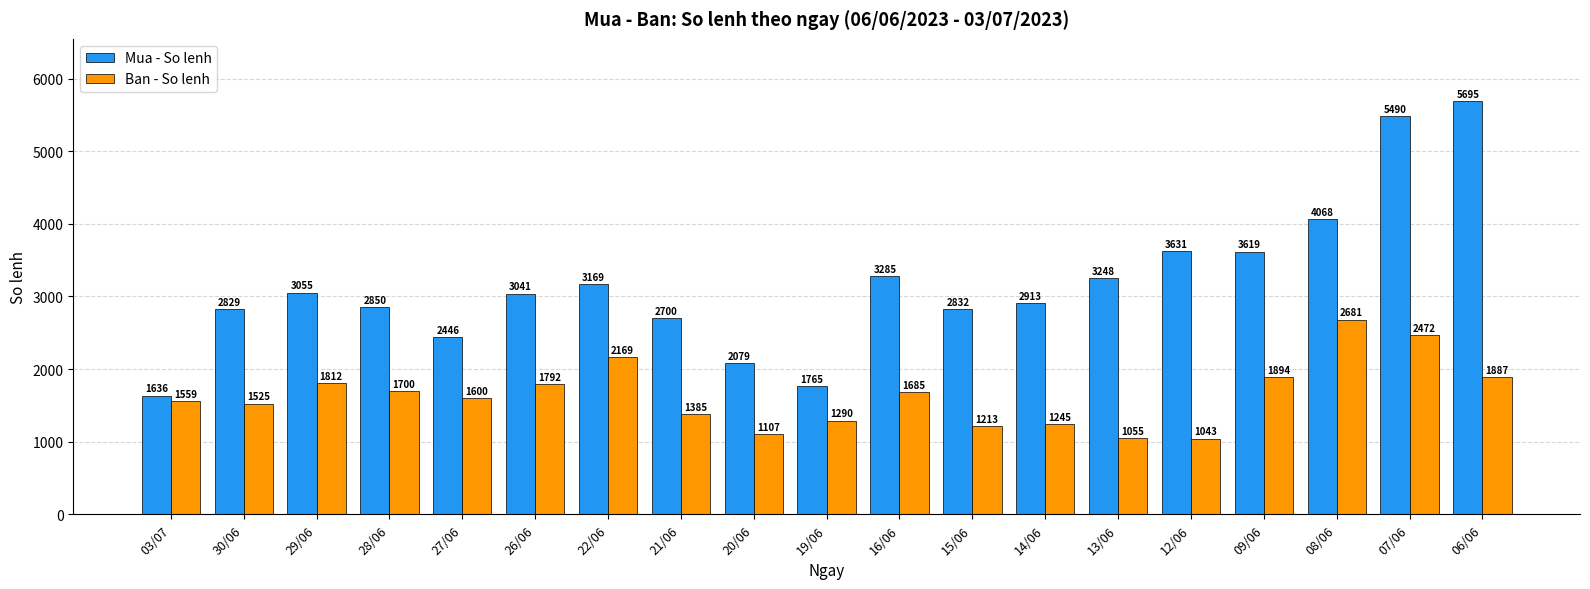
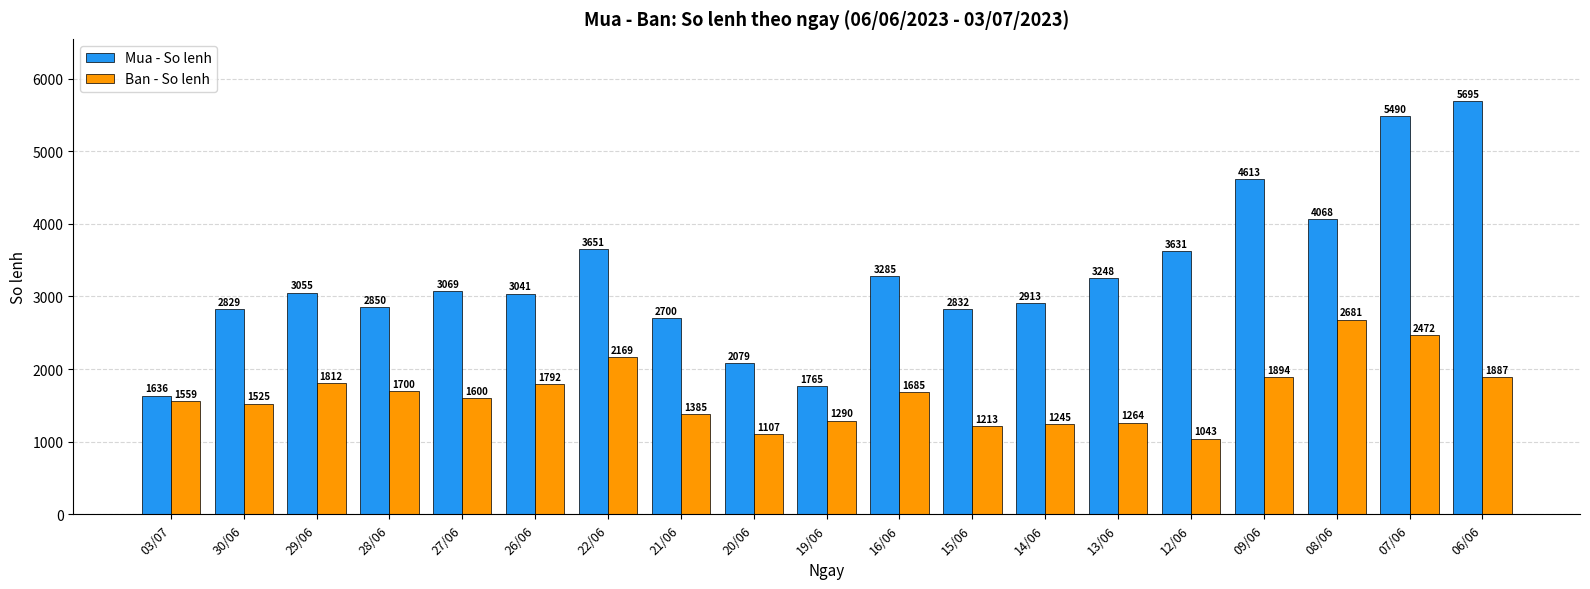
Mua - So lenh, 27/06: 2446 -> 3069
Mua - So lenh, 22/06: 3169 -> 3651
Ban - So lenh, 13/06: 1055 -> 1264
Mua - So lenh, 09/06: 3619 -> 4613
